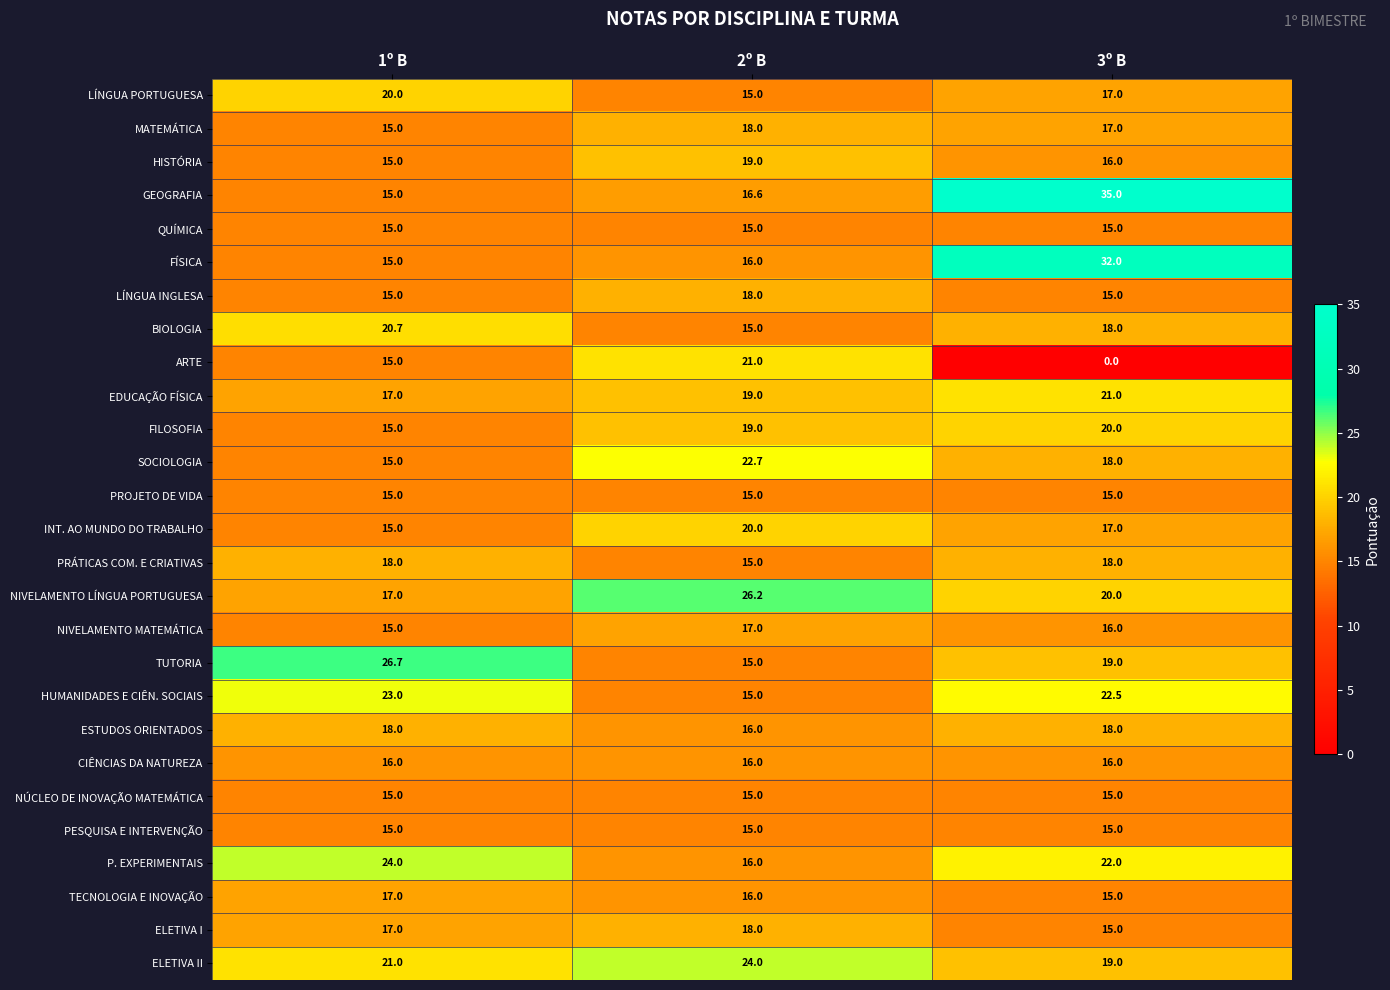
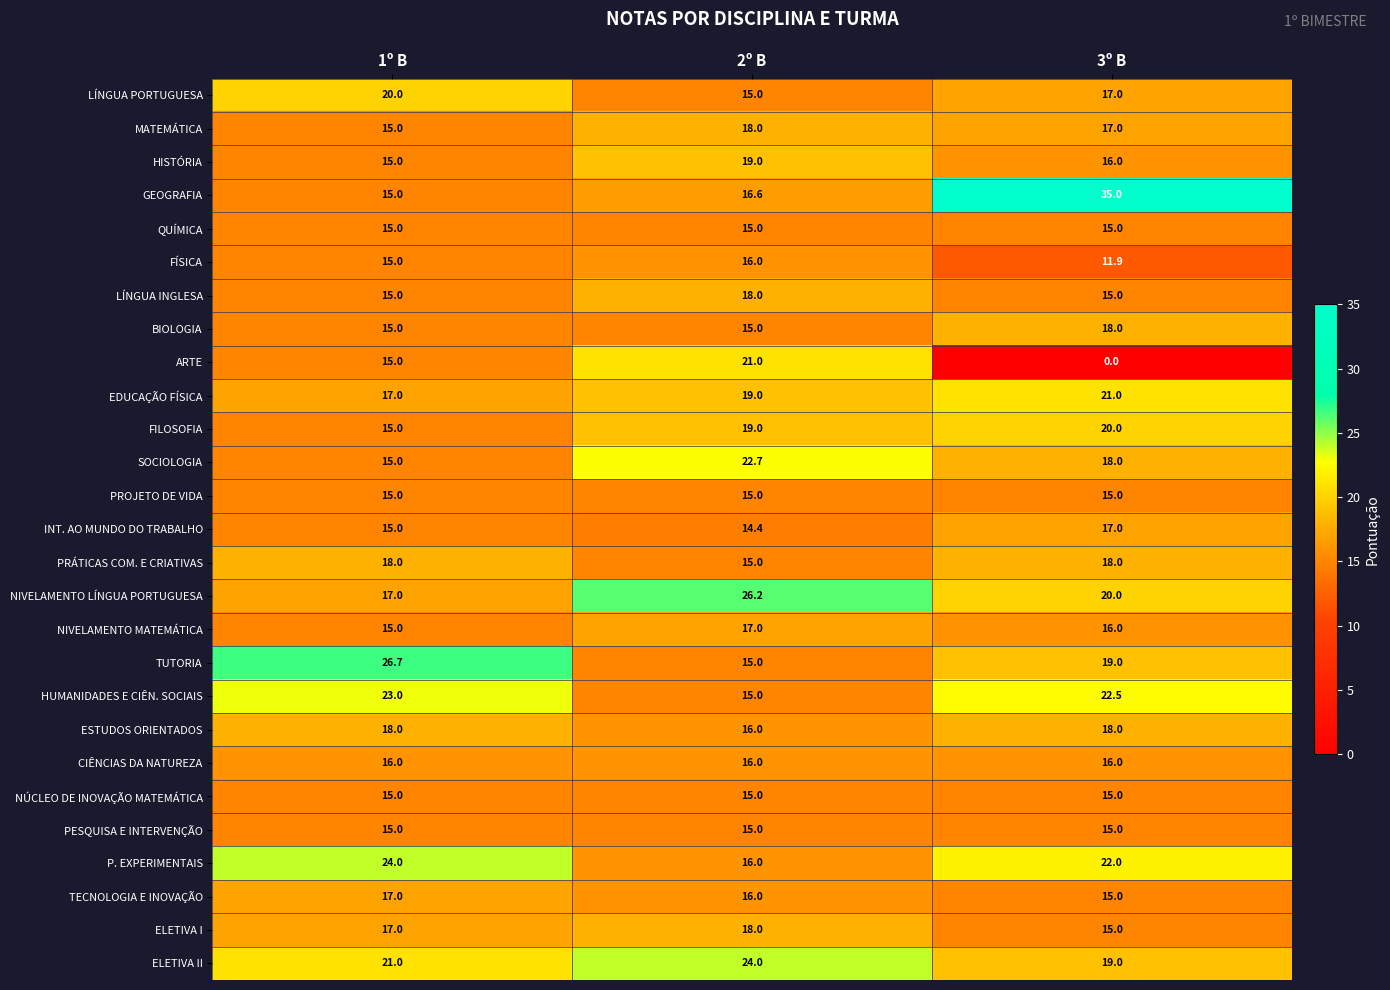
FÍSICA, 3º B: 32.0 -> 11.9
BIOLOGIA, 1º B: 20.7 -> 15.0
INT. AO MUNDO DO TRABALHO, 2º B: 20.0 -> 14.4
